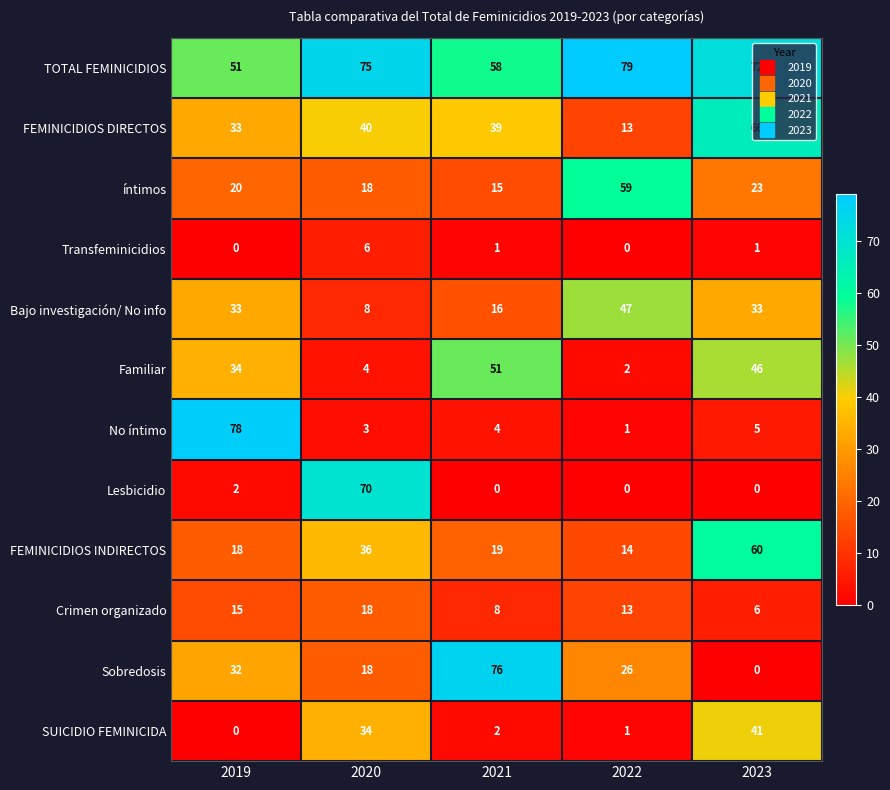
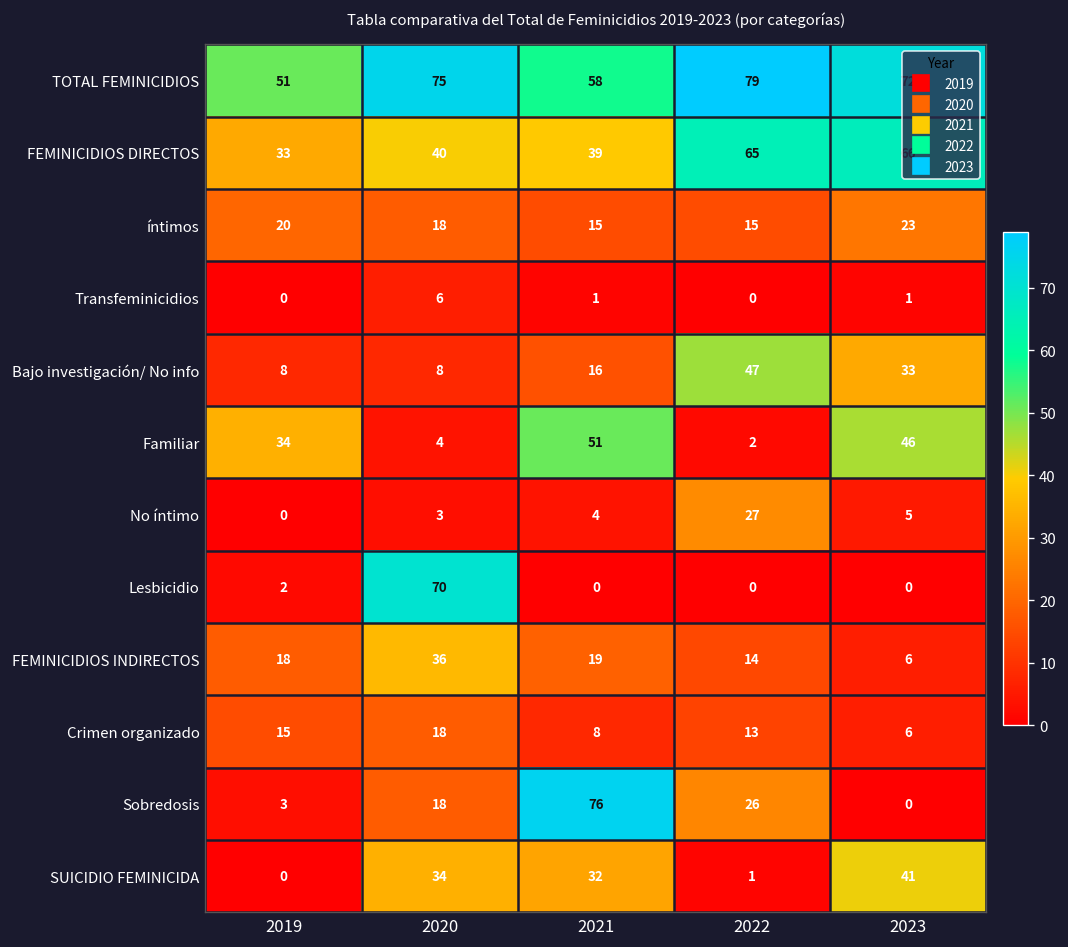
FEMINICIDIOS DIRECTOS, 2022: 13 -> 65
íntimos, 2022: 59 -> 15
Bajo investigación/ No info, 2019: 33 -> 8
No íntimo, 2019: 78 -> 0
No íntimo, 2022: 1 -> 27
FEMINICIDIOS INDIRECTOS, 2023: 60 -> 6
Sobredosis, 2019: 32 -> 3
SUICIDIO FEMINICIDA, 2021: 2 -> 32
